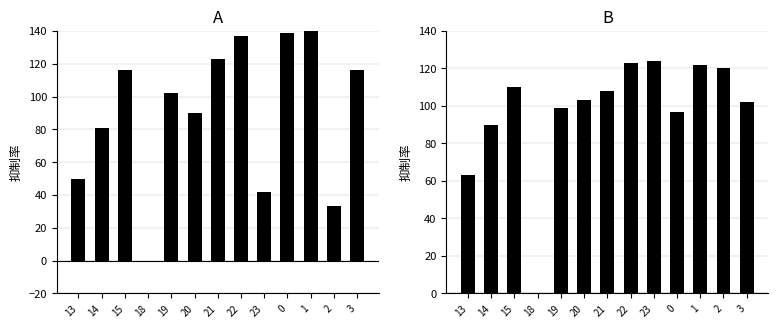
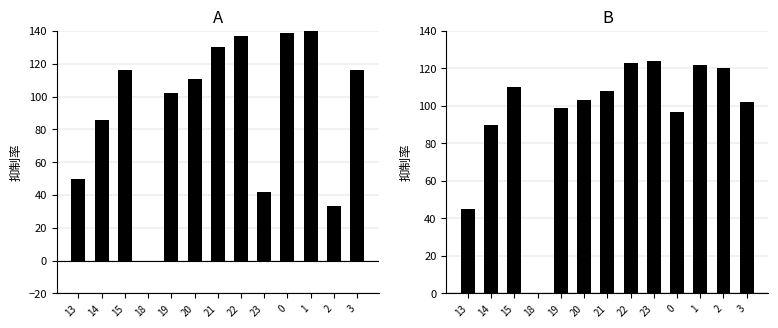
A, 14: 81 -> 86
A, 20: 90 -> 111
A, 21: 123 -> 130
B, 13: 63 -> 45
